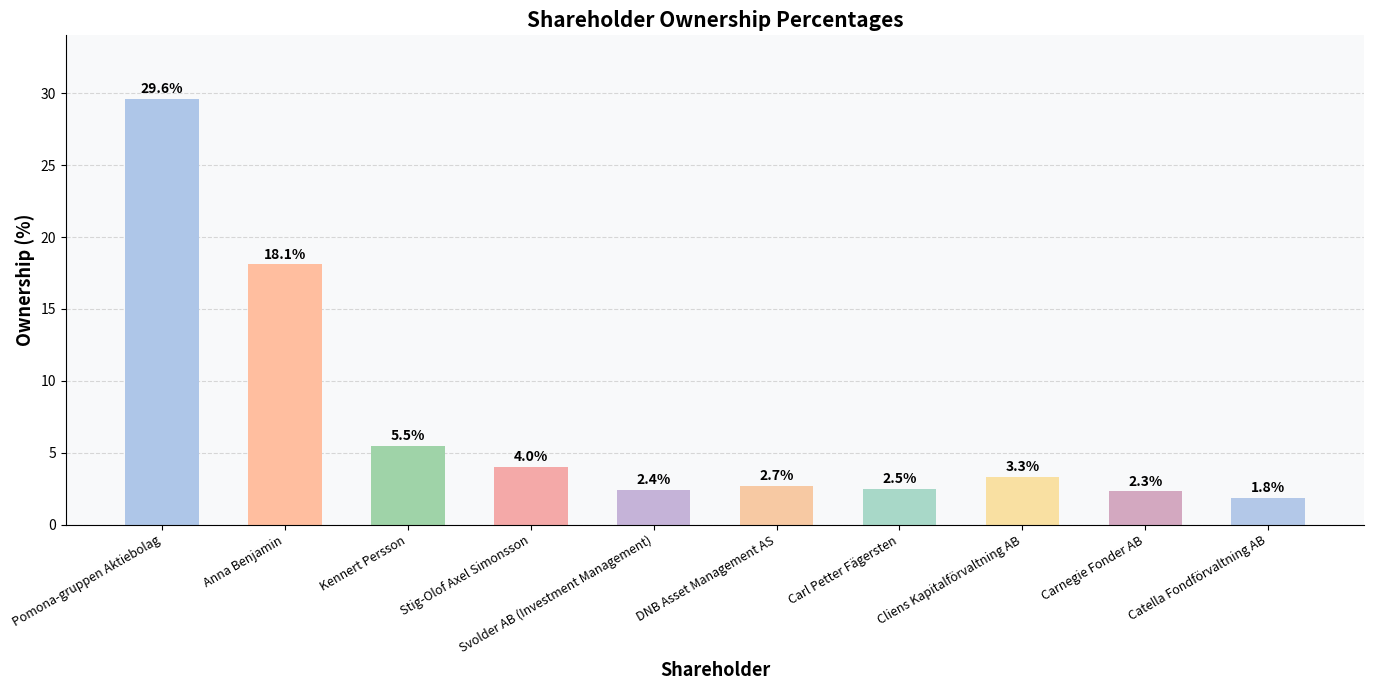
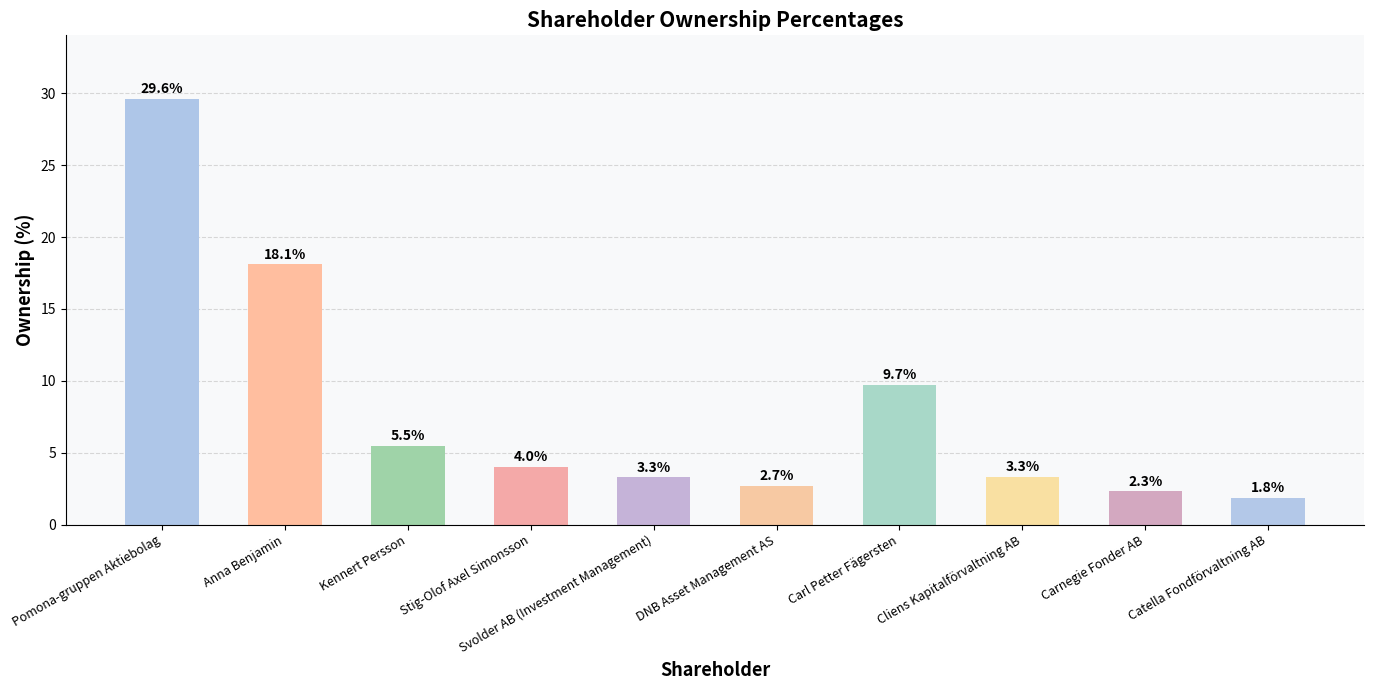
Svolder AB (Investment Management): 2.4% -> 3.3%
Carl Petter Fägersten: 2.5% -> 9.7%
